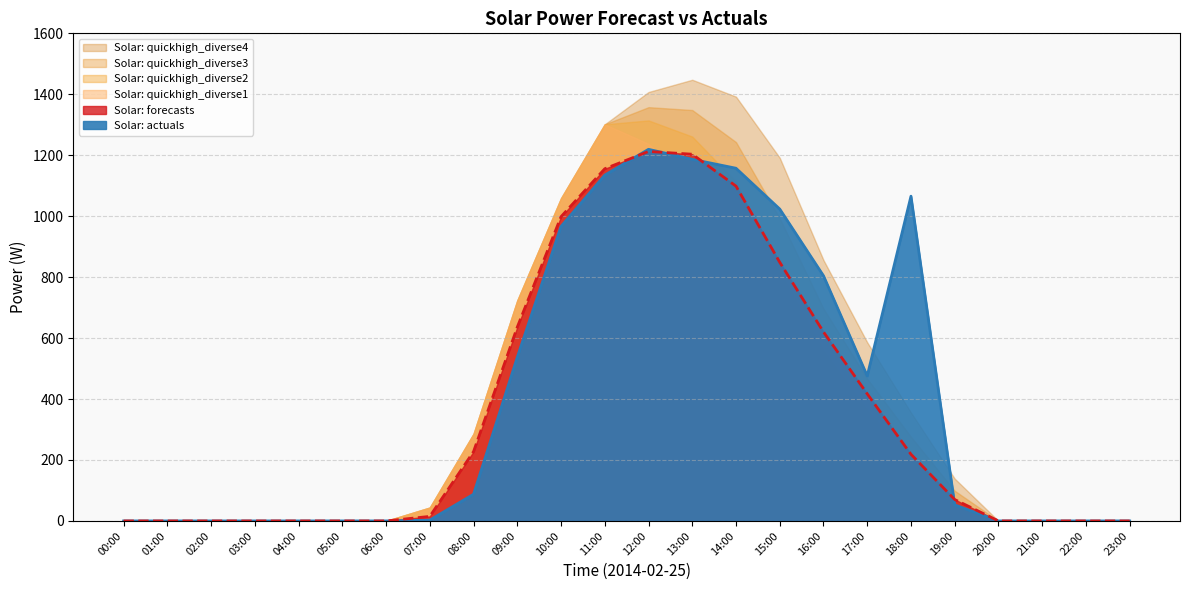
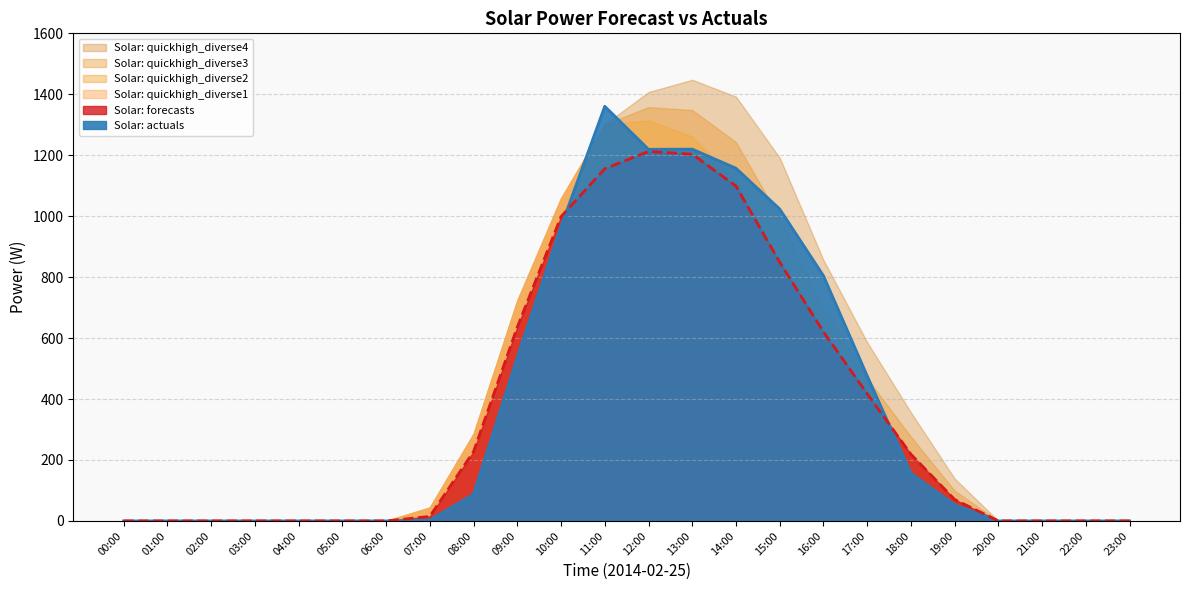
Solar: actuals, 11:00: 1130 -> 1360
Solar: actuals, 13:00: 1190 -> 1220
Solar: actuals, 18:00: 1070 -> 160
